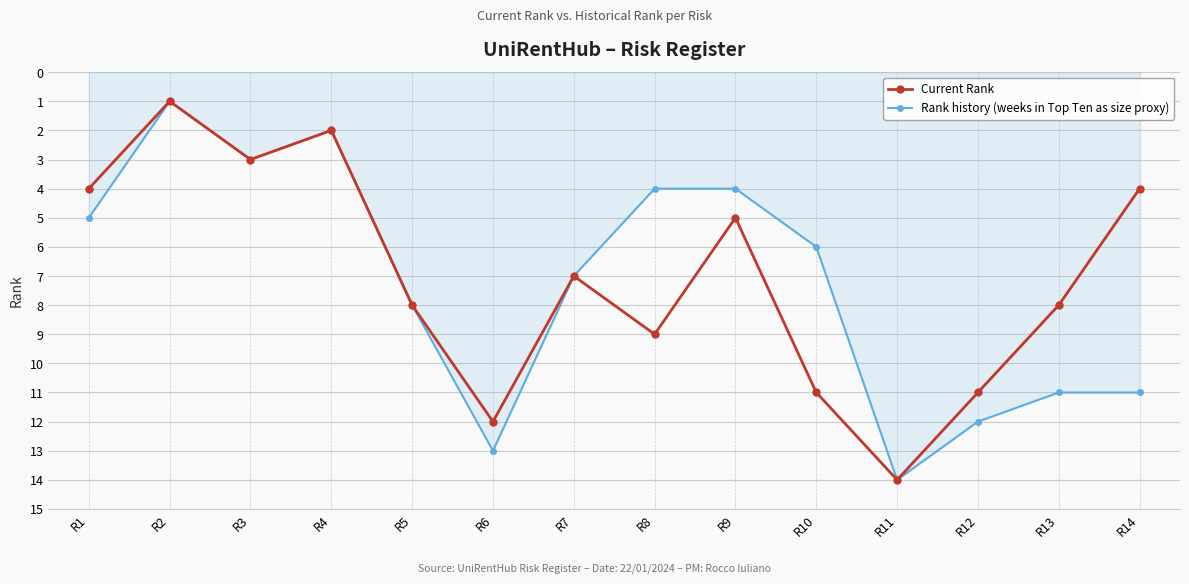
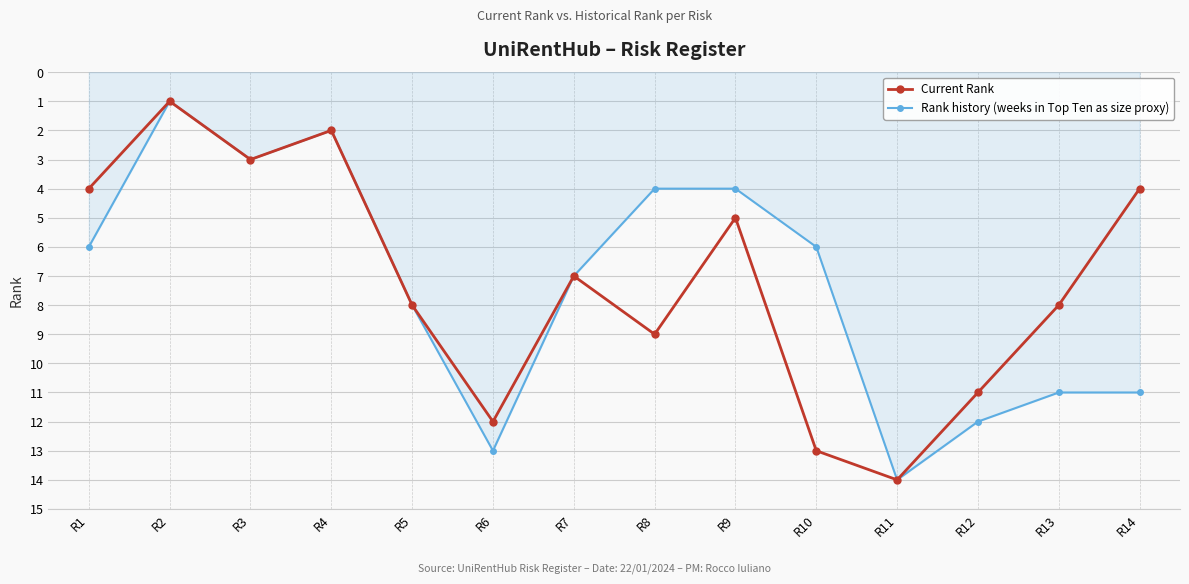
Rank history (weeks in Top Ten as size proxy), R1: 5 -> 6
Current Rank, R10: 11 -> 13
